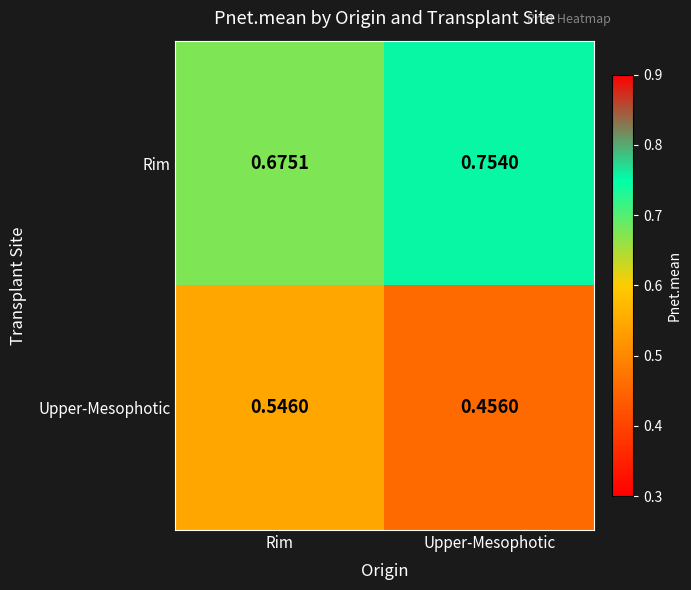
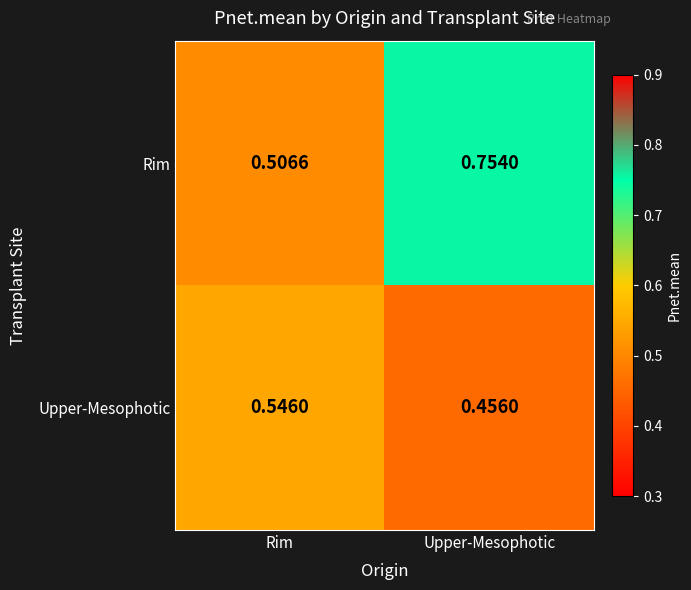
Rim, Rim: 0.6751 -> 0.5066
